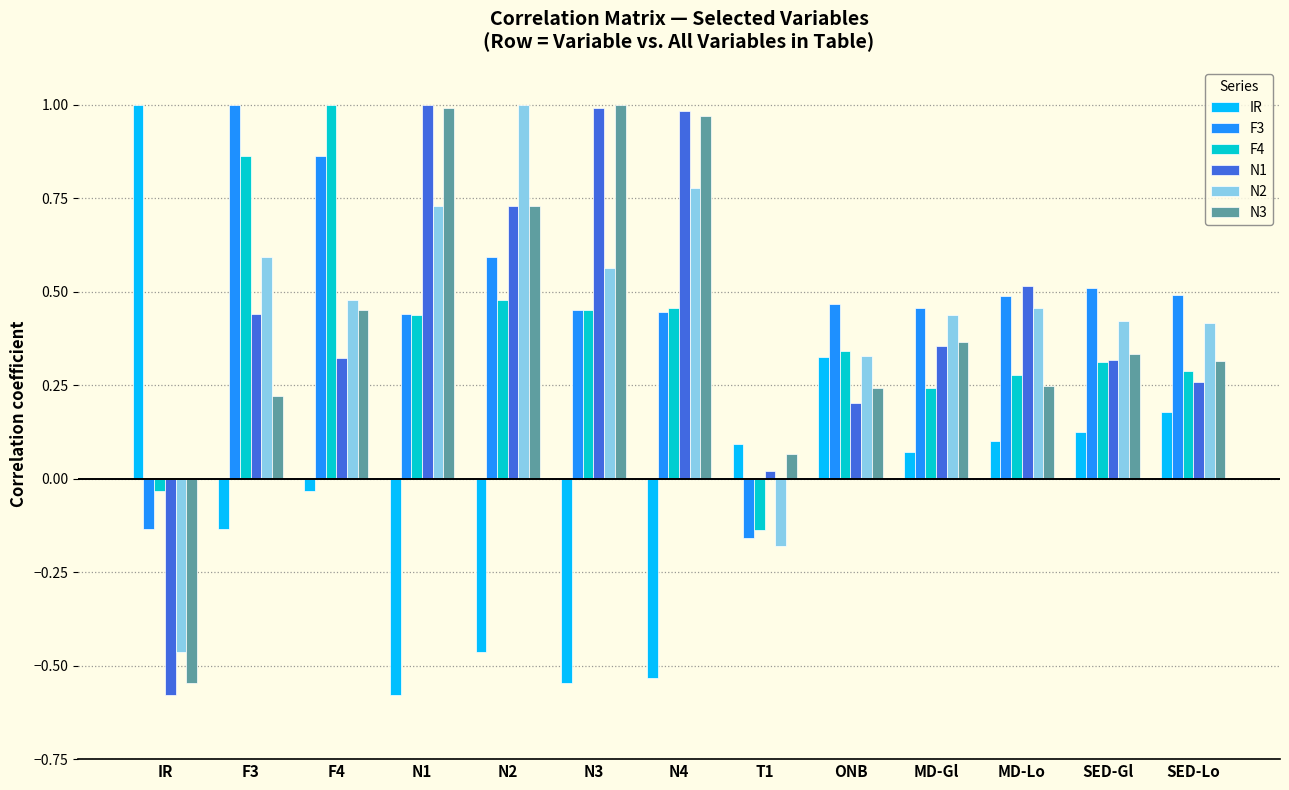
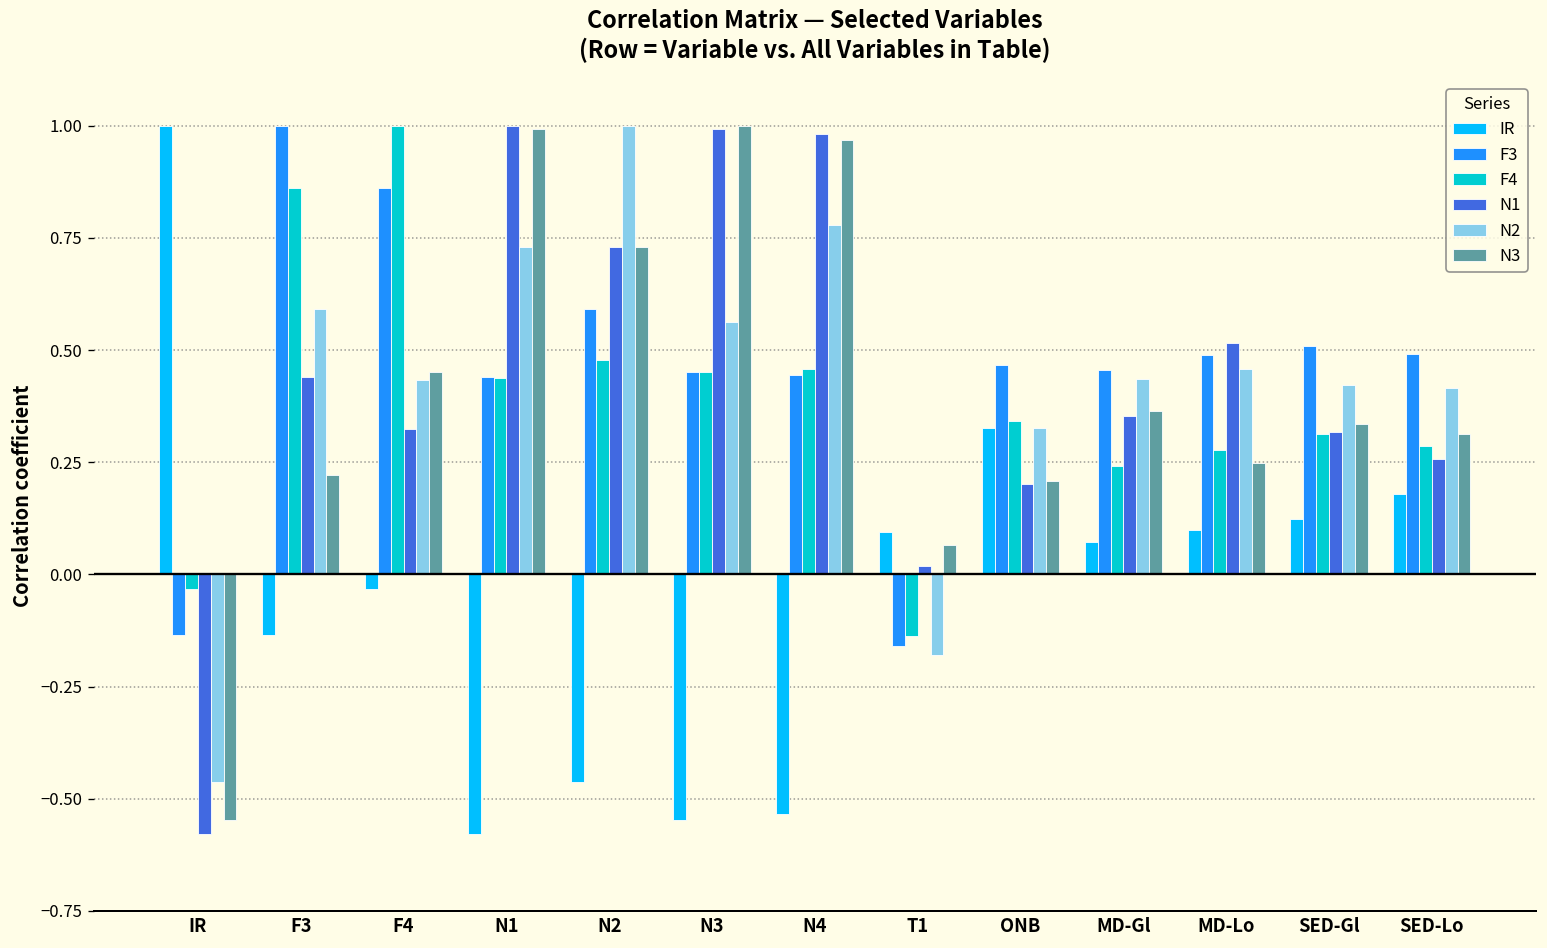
N2, F4: 0.48 -> 0.43
N3, ONB: 0.24 -> 0.21
